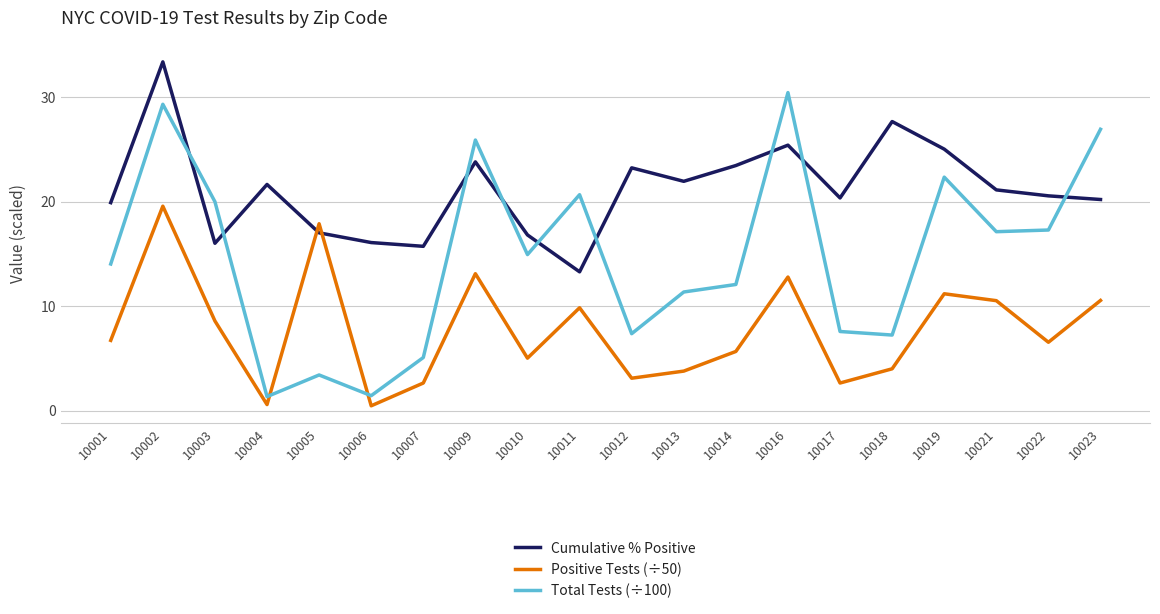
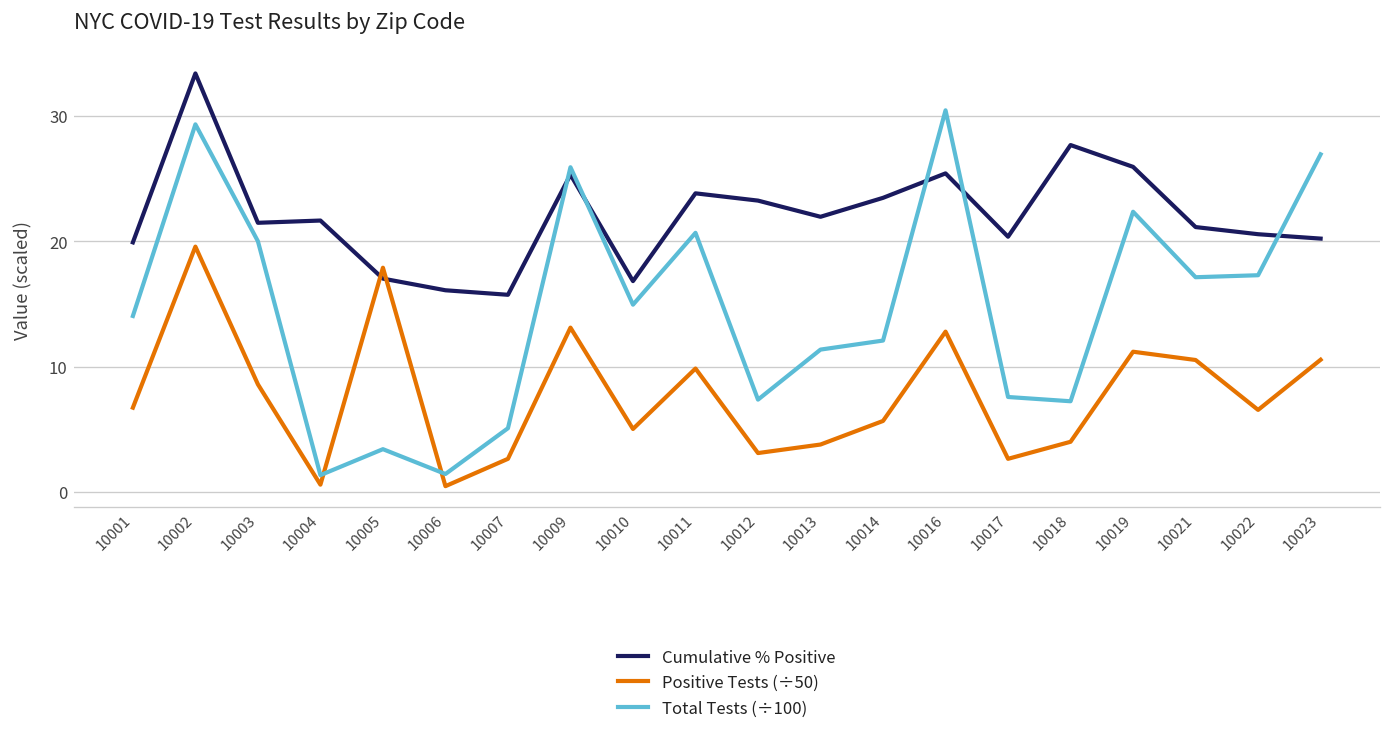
Cumulative % Positive, 10003: 16.0 -> 21.5
Cumulative % Positive, 10009: 23.8 -> 25.3
Cumulative % Positive, 10011: 13.3 -> 23.8
Cumulative % Positive, 10019: 25.0 -> 25.9
